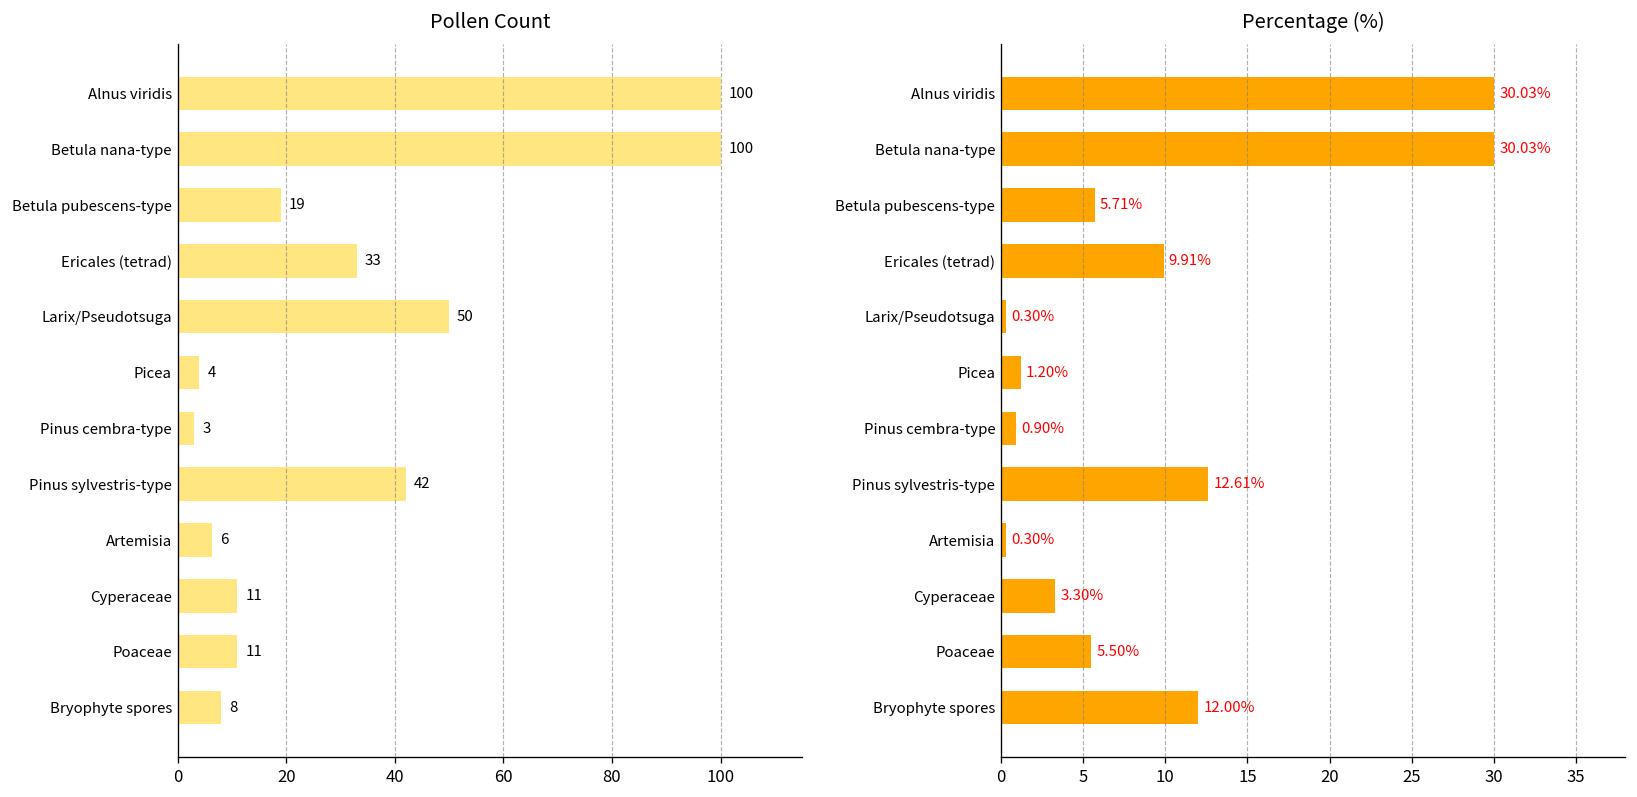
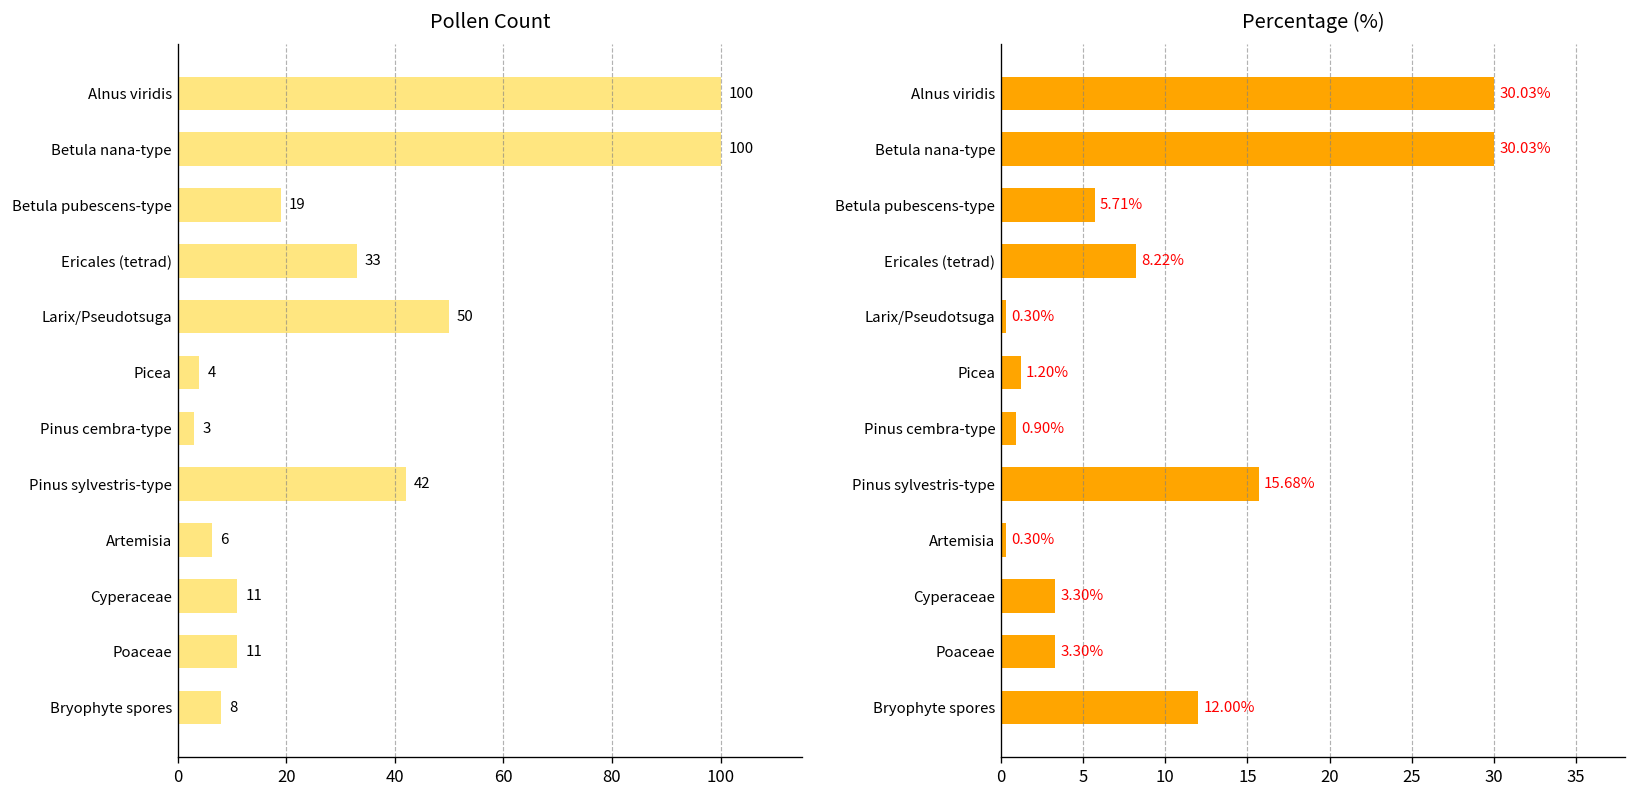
Percentage (%), Ericales (tetrad): 9.91% -> 8.22%
Percentage (%), Pinus sylvestris-type: 12.61% -> 15.68%
Percentage (%), Poaceae: 5.50% -> 3.30%
